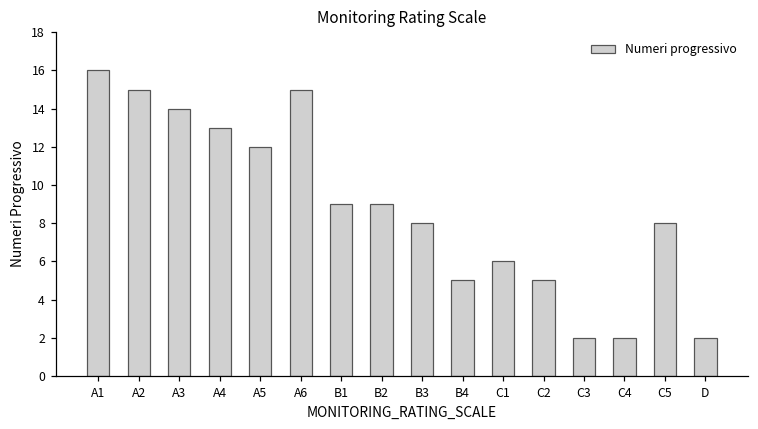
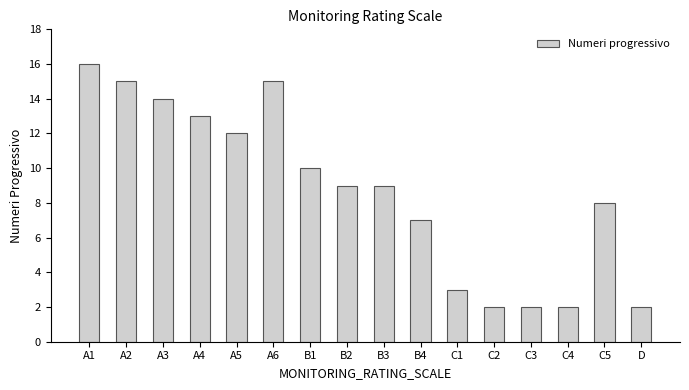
B1: 9 -> 10
B3: 8 -> 9
B4: 5 -> 7
C1: 6 -> 3
C2: 5 -> 2
